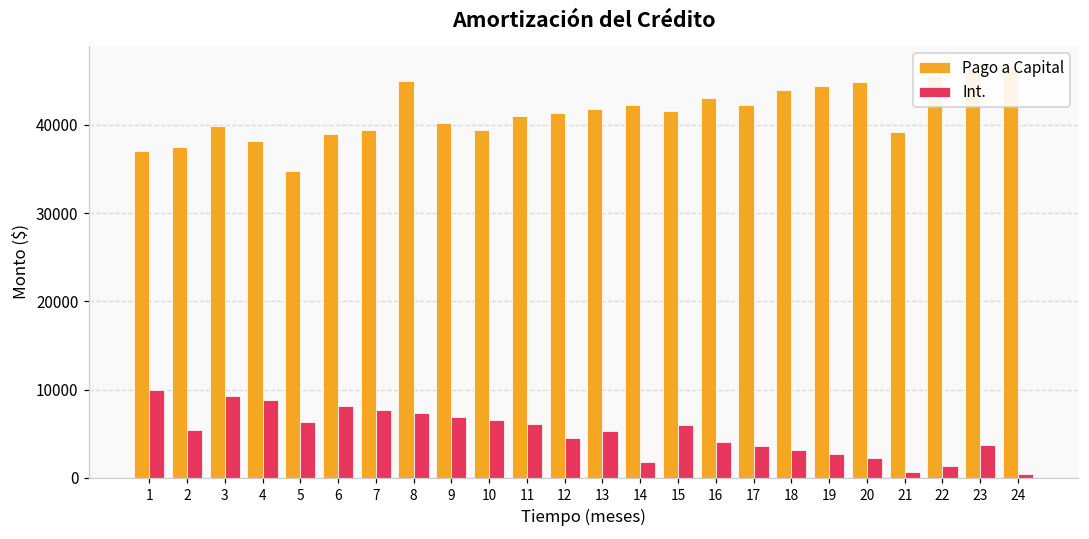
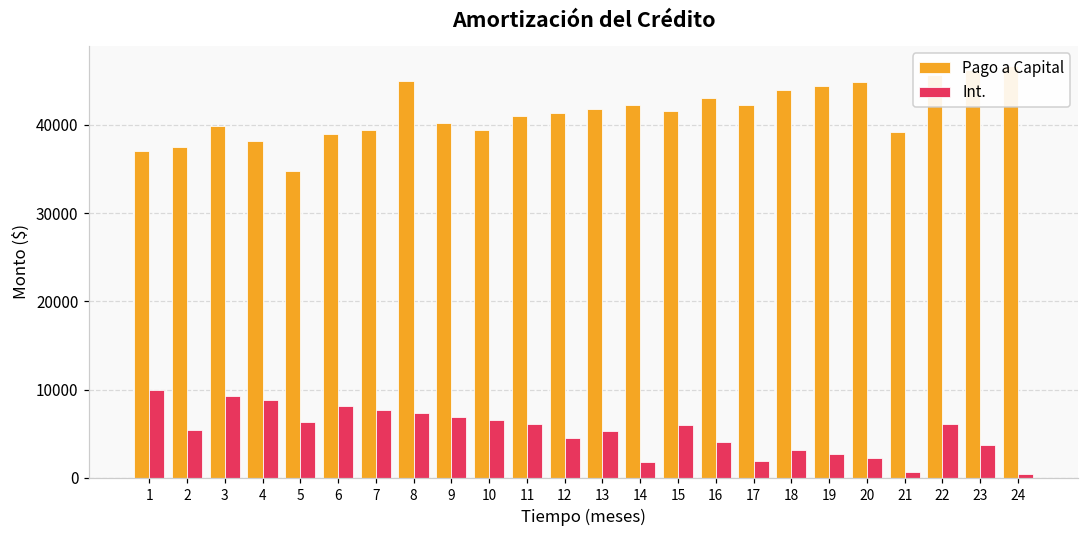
Int., 17: 4000 -> 2000
Int., 22: 1000 -> 6000
